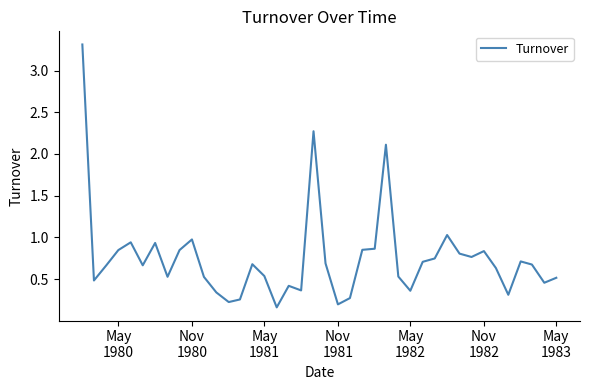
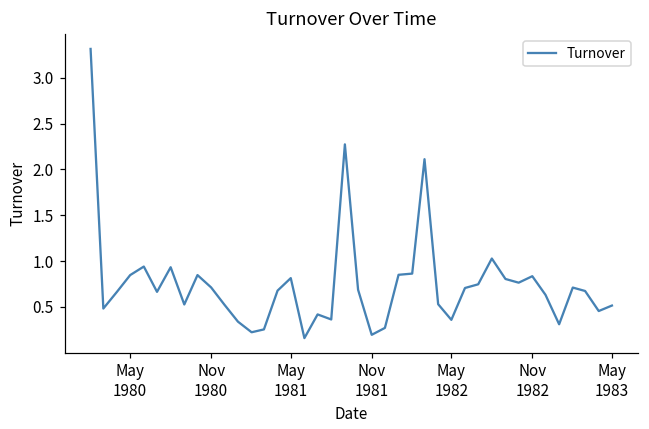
Nov 1980: 1.0 -> 0.7
May 1981: 0.5 -> 0.8
